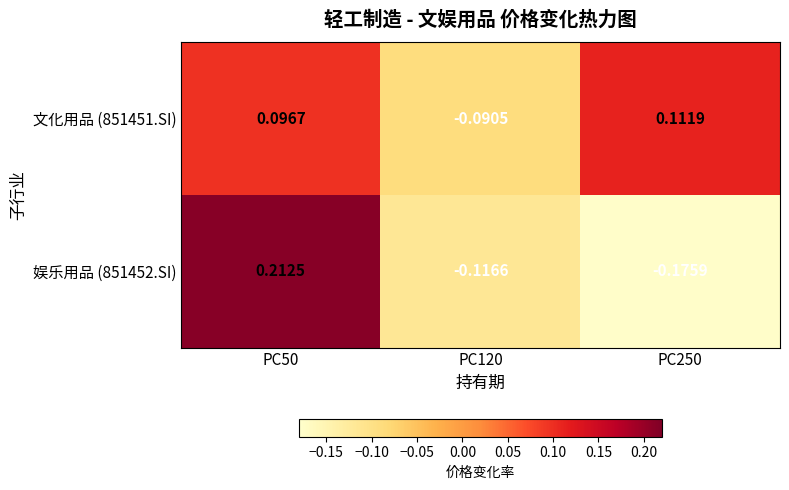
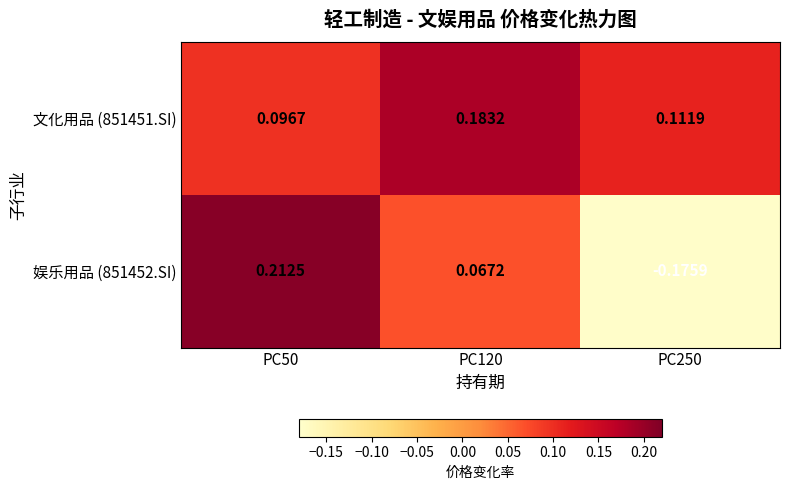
文化用品 (851451.SI), PC120: -0.0905 -> 0.1832
娱乐用品 (851452.SI), PC120: -0.1166 -> 0.0672
